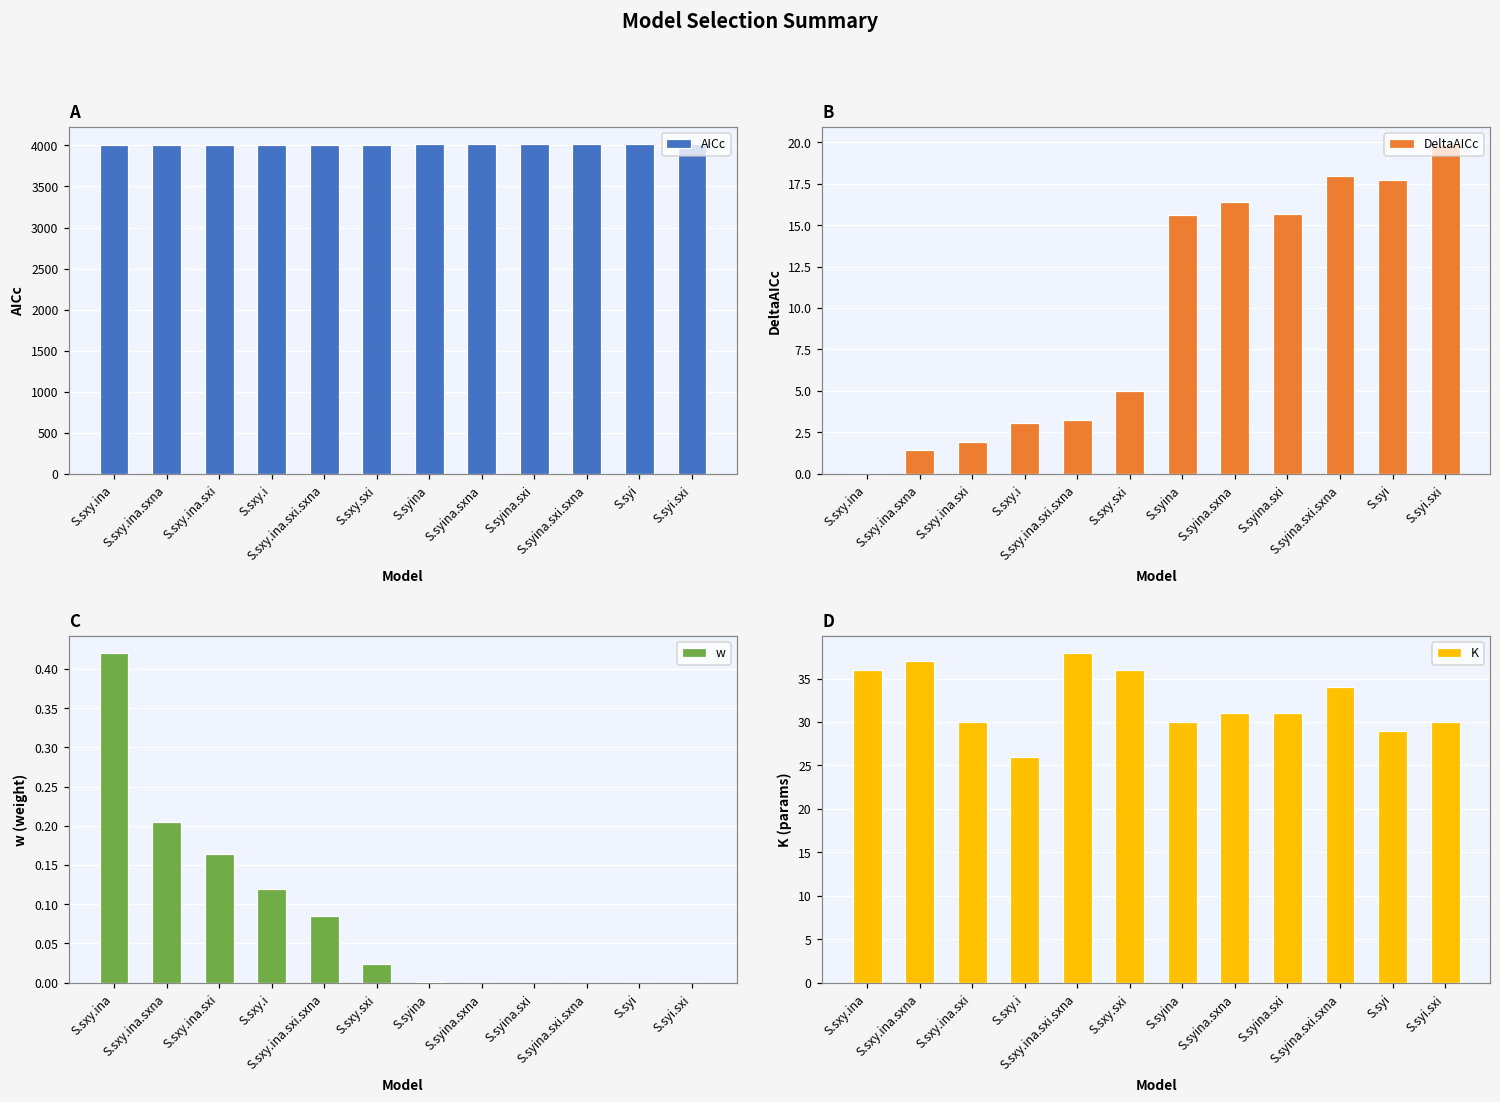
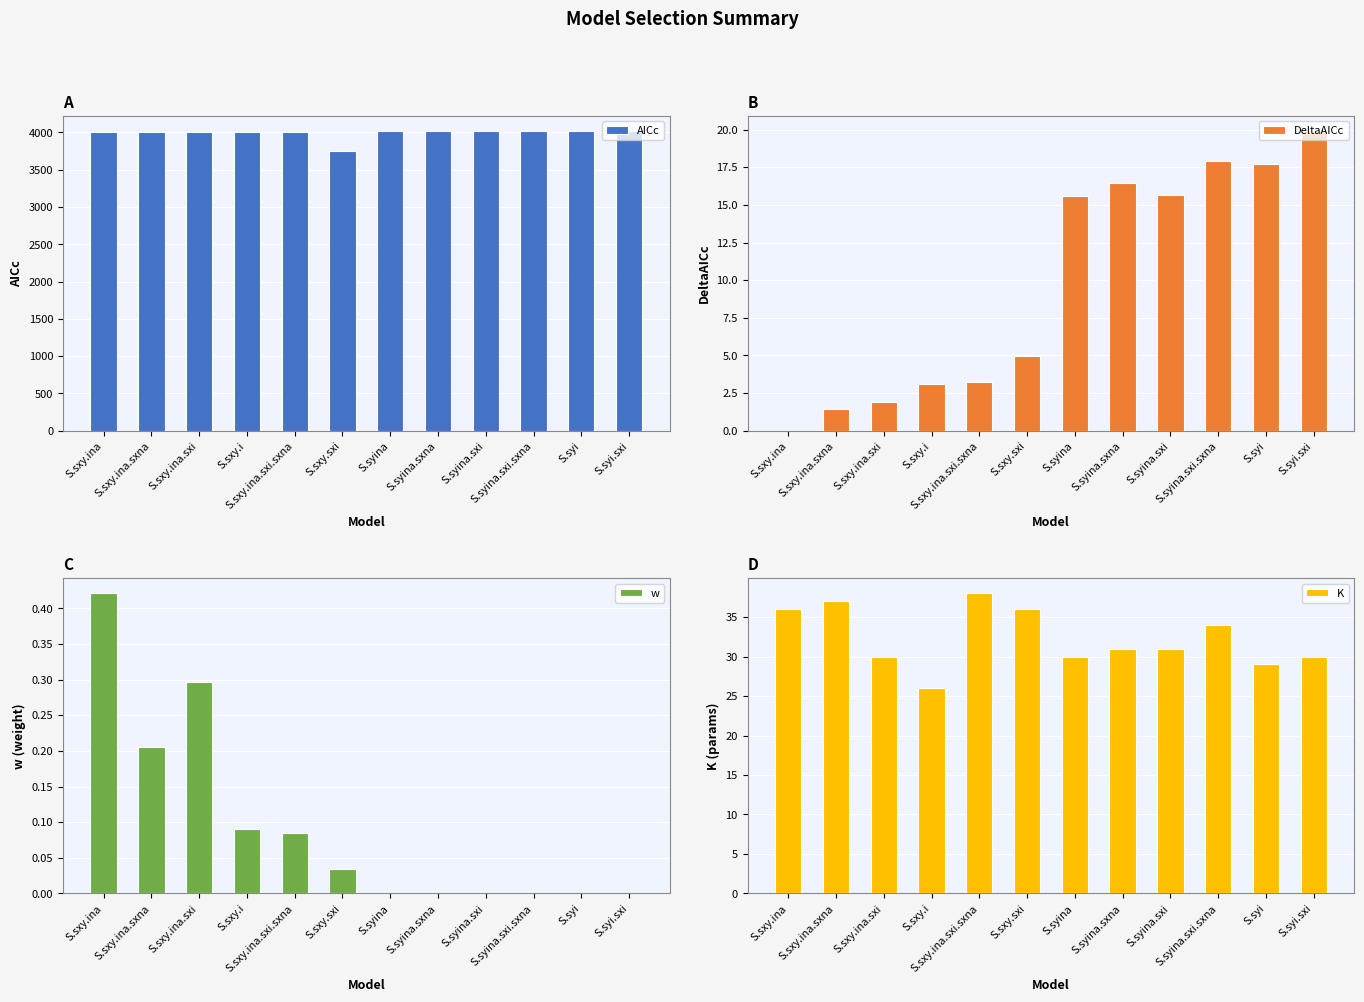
A, S.sxy.sxi: 4000 -> 3800
C, S.sxy.ina.sxi: 0.16 -> 0.30
C, S.sxy.i: 0.12 -> 0.09
C, S.sxy.sxi: 0.02 -> 0.03
